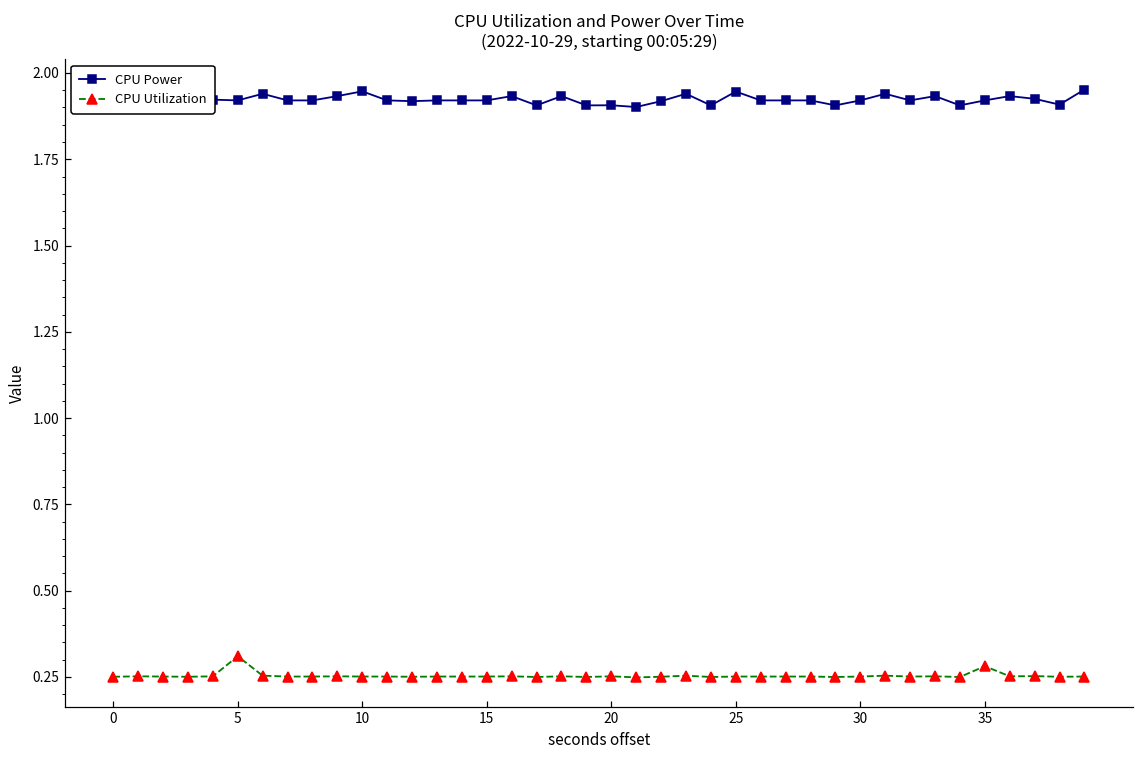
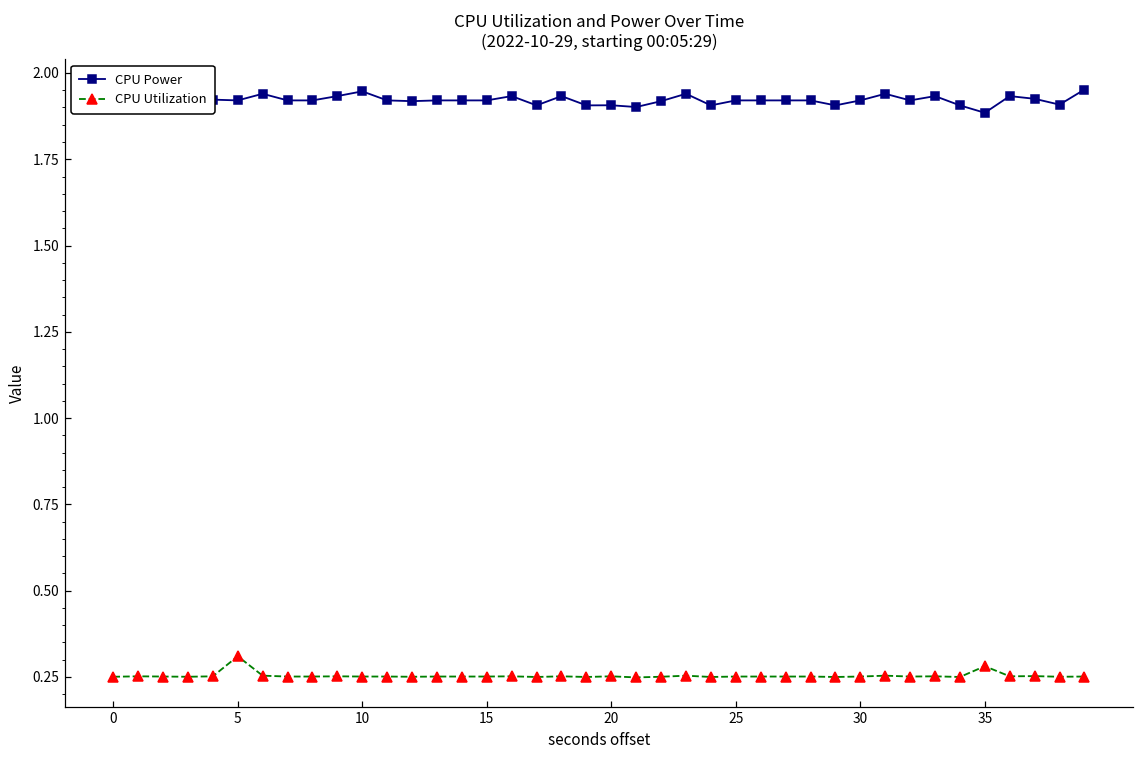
CPU Power, 25: 1.95 -> 1.92
CPU Power, 35: 1.92 -> 1.88
